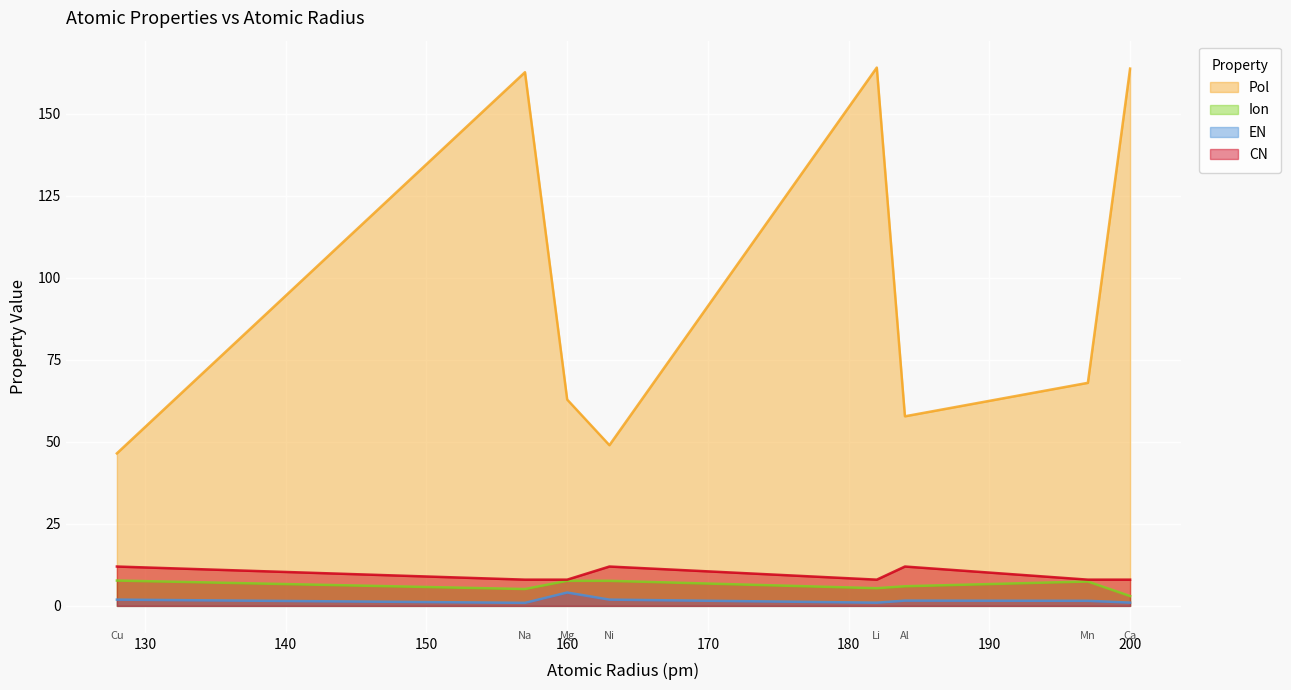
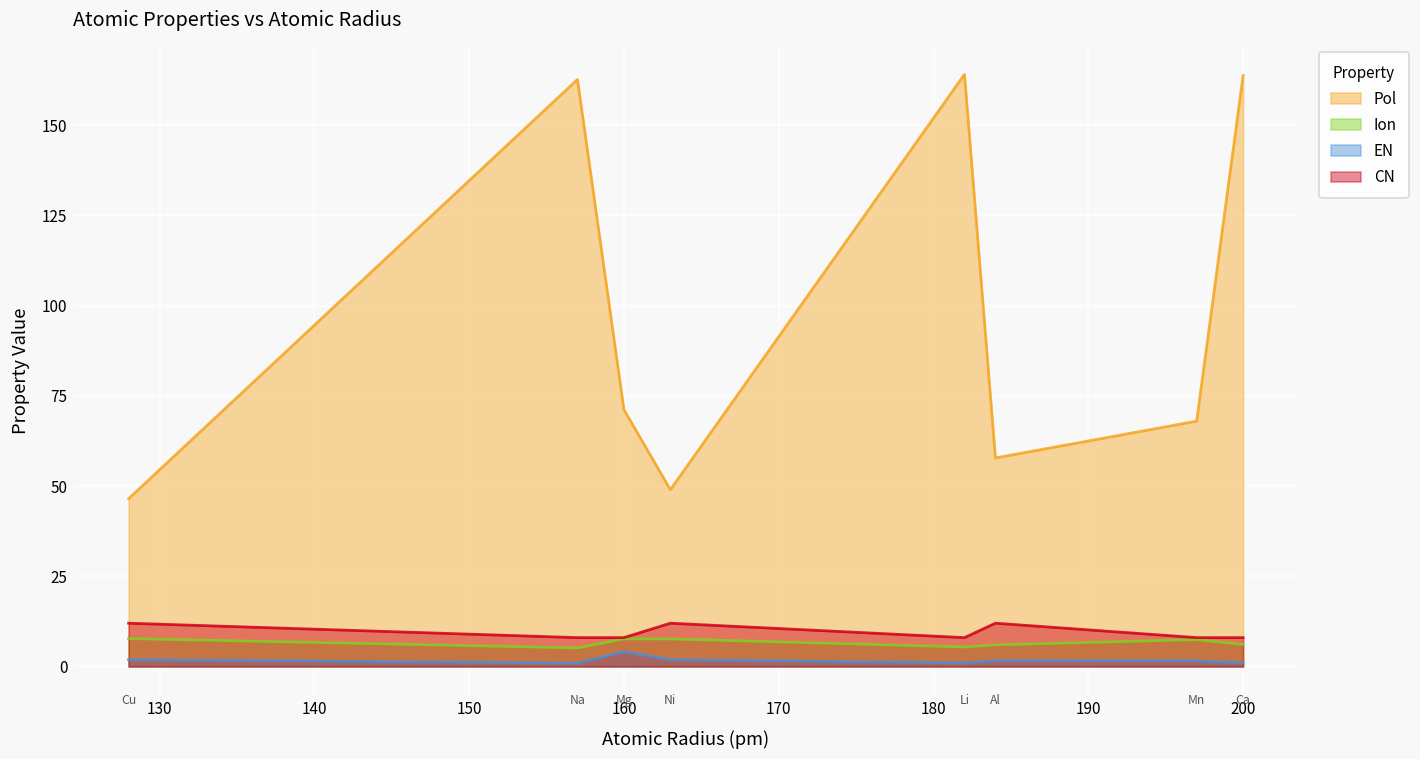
Pol, 160: 63 -> 71
Ion, 200: 3 -> 6
